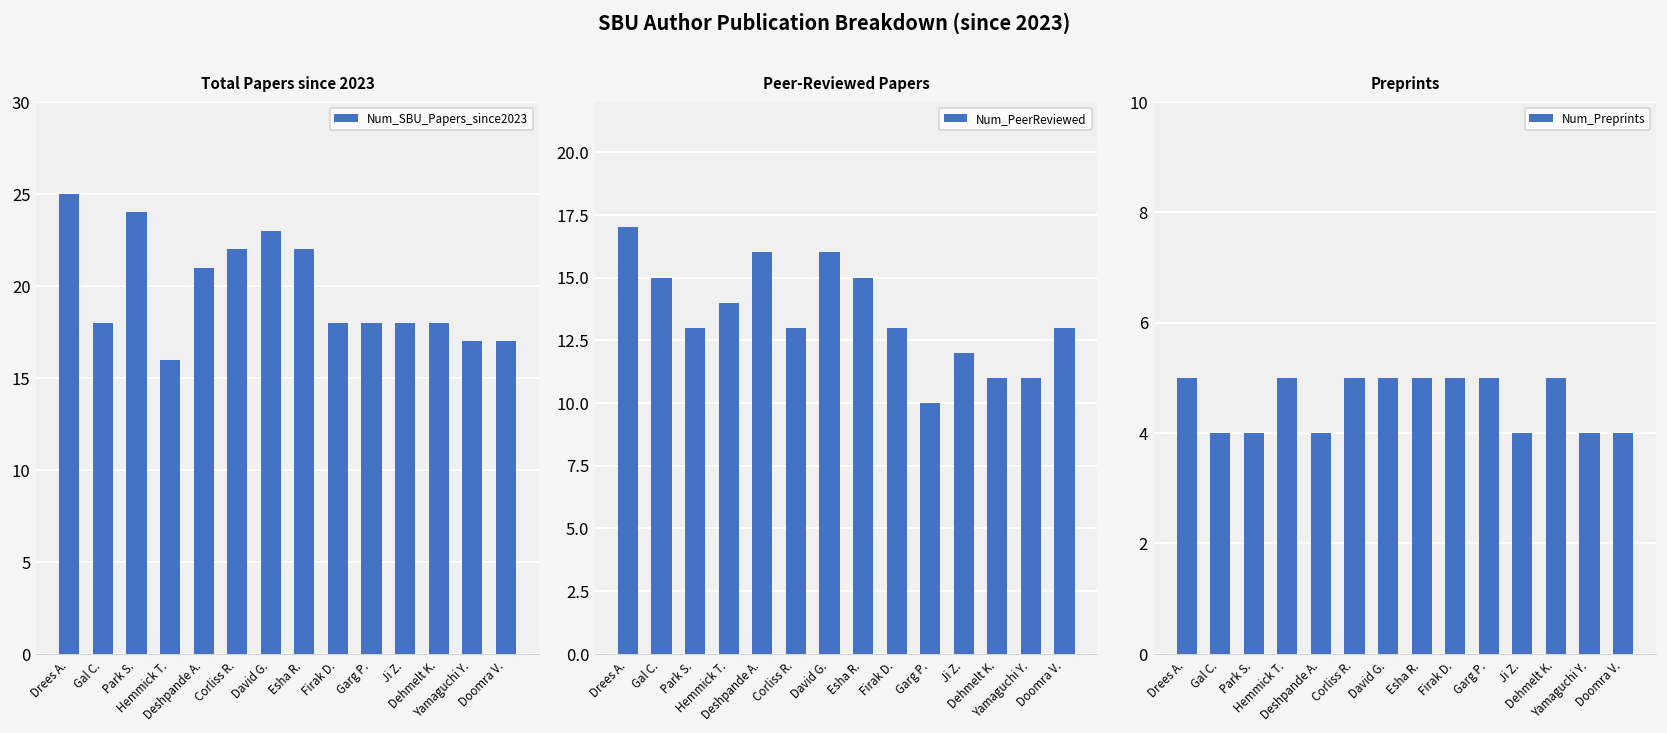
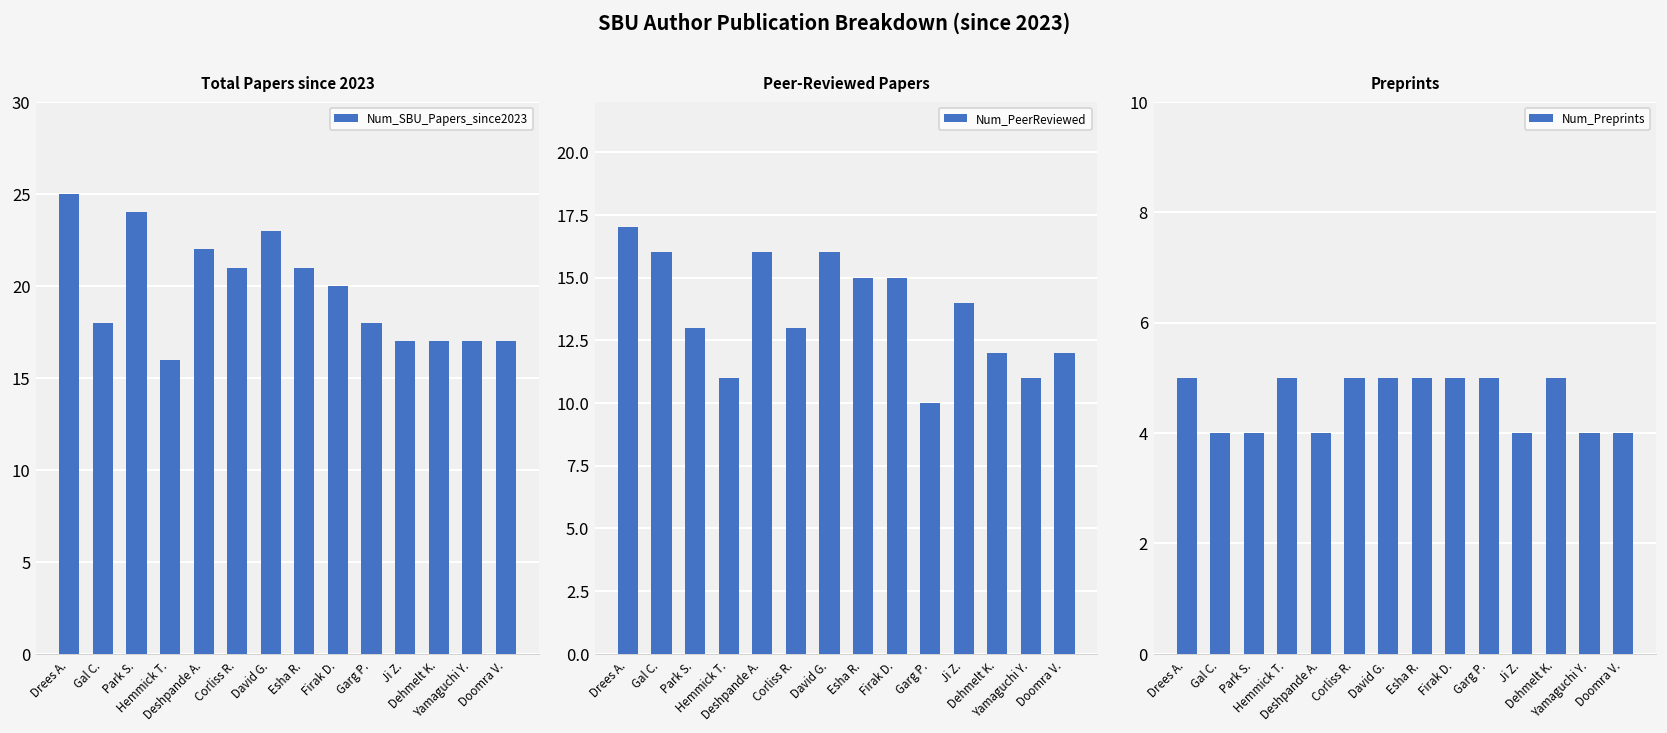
Total Papers since 2023, Deshpande A.: 21 -> 22
Total Papers since 2023, Corliss R.: 22 -> 21
Total Papers since 2023, Esha R.: 22 -> 21
Total Papers since 2023, Firak D.: 18 -> 20
Total Papers since 2023, Ji Z.: 18 -> 17
Total Papers since 2023, Dehmelt K.: 18 -> 17
Peer-Reviewed Papers, Gal C.: 15 -> 16
Peer-Reviewed Papers, Hemmick T.: 14 -> 11
Peer-Reviewed Papers, Firak D.: 13 -> 15
Peer-Reviewed Papers, Ji Z.: 12 -> 14
Peer-Reviewed Papers, Dehmelt K.: 11 -> 12
Peer-Reviewed Papers, Doomra V.: 13 -> 12
